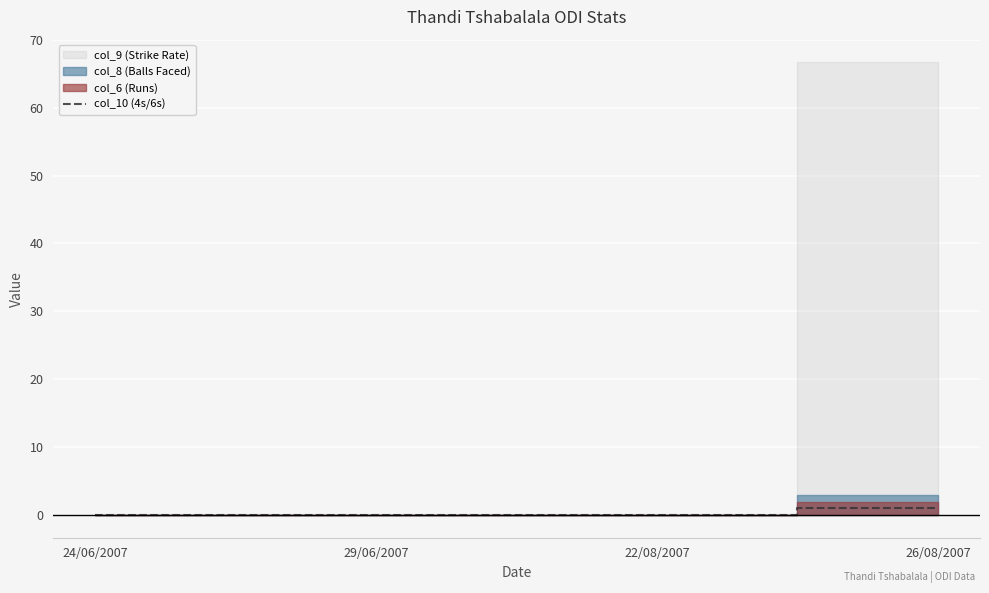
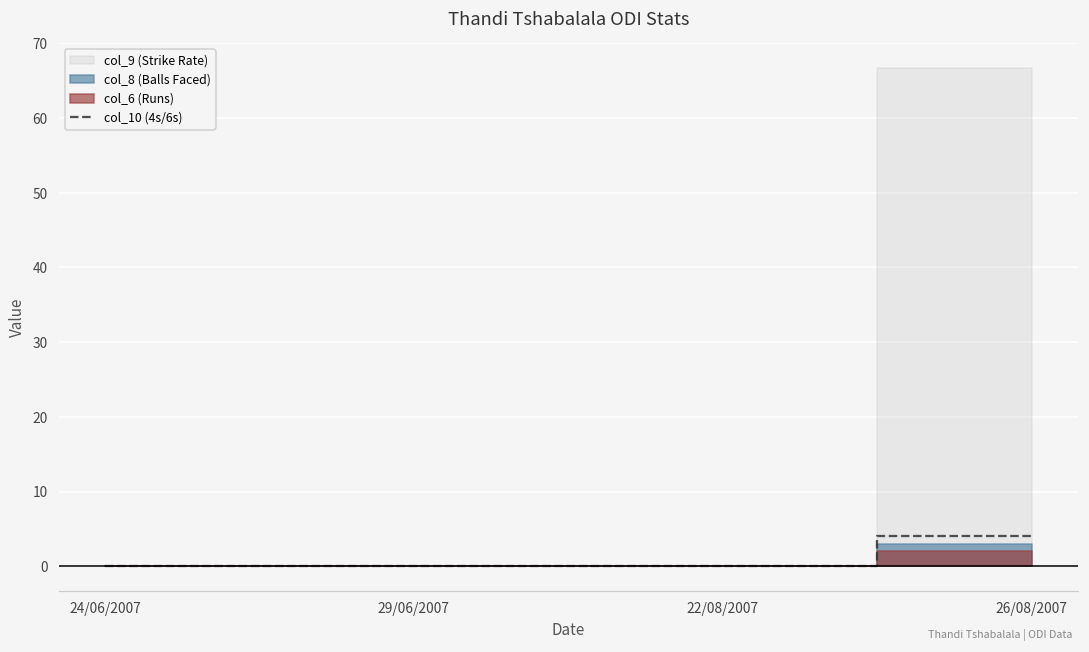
col_10 (4s/6s), 26/08/2007: 1 -> 4
